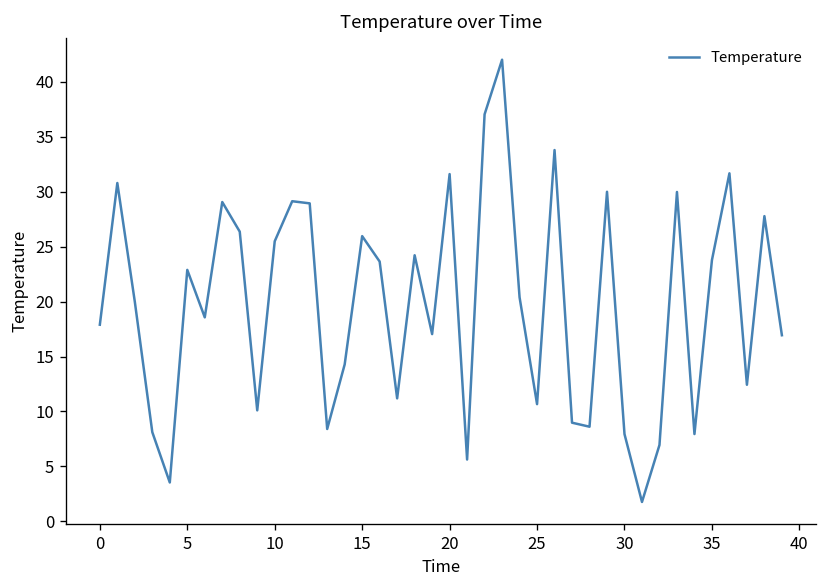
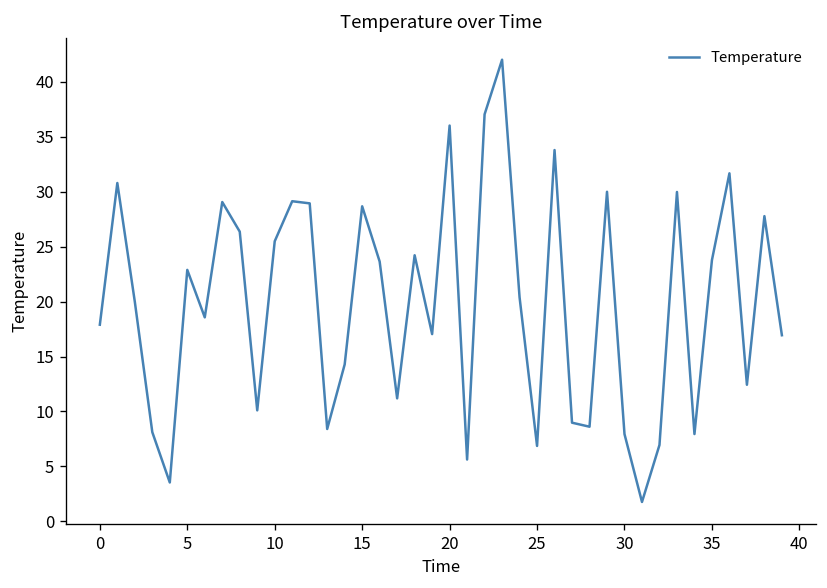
15: 26 -> 29
20: 32 -> 36
25: 11 -> 7
